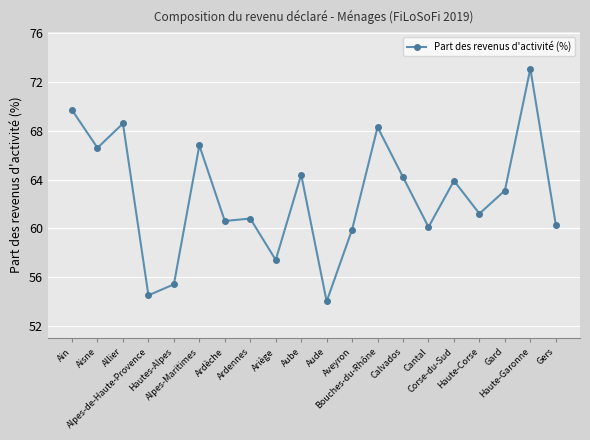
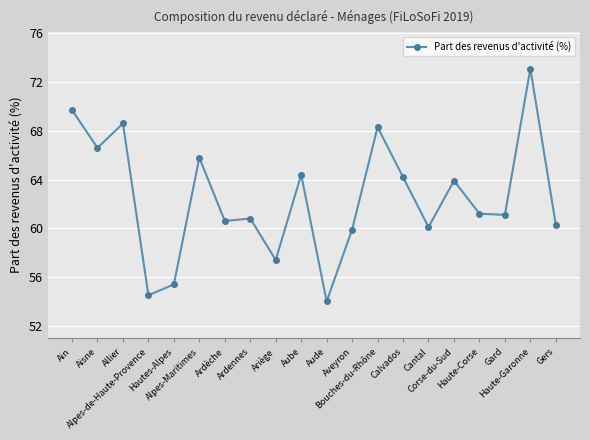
Alpes-Maritimes: 66.8 -> 65.8
Gard: 63.1 -> 61.1
